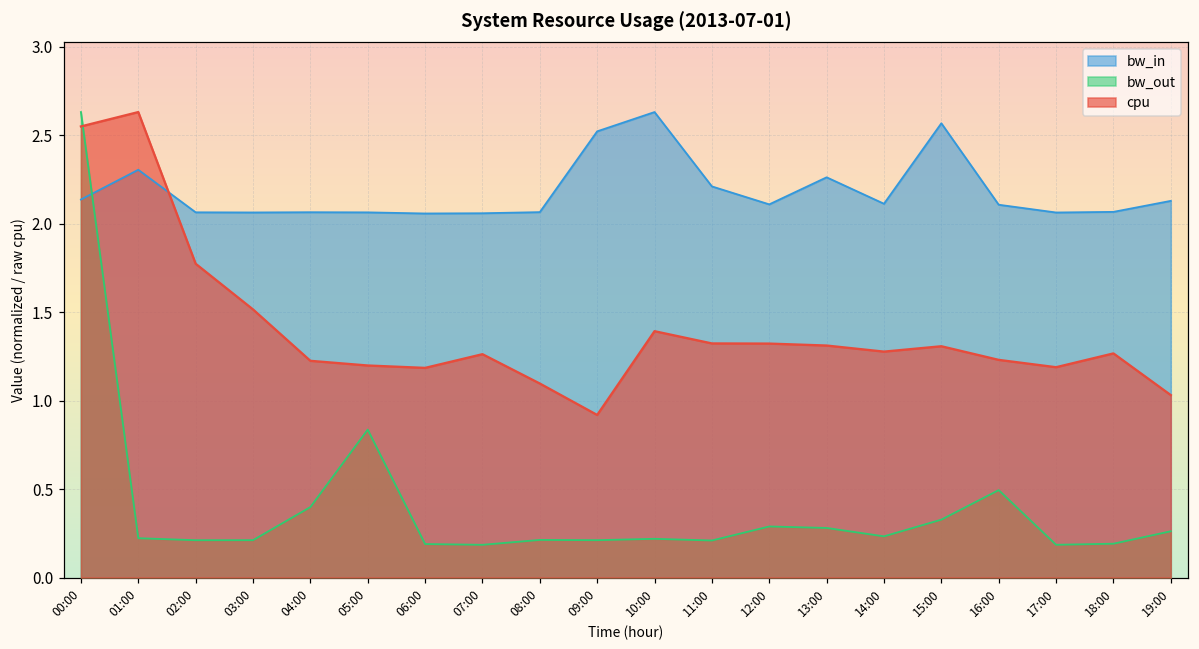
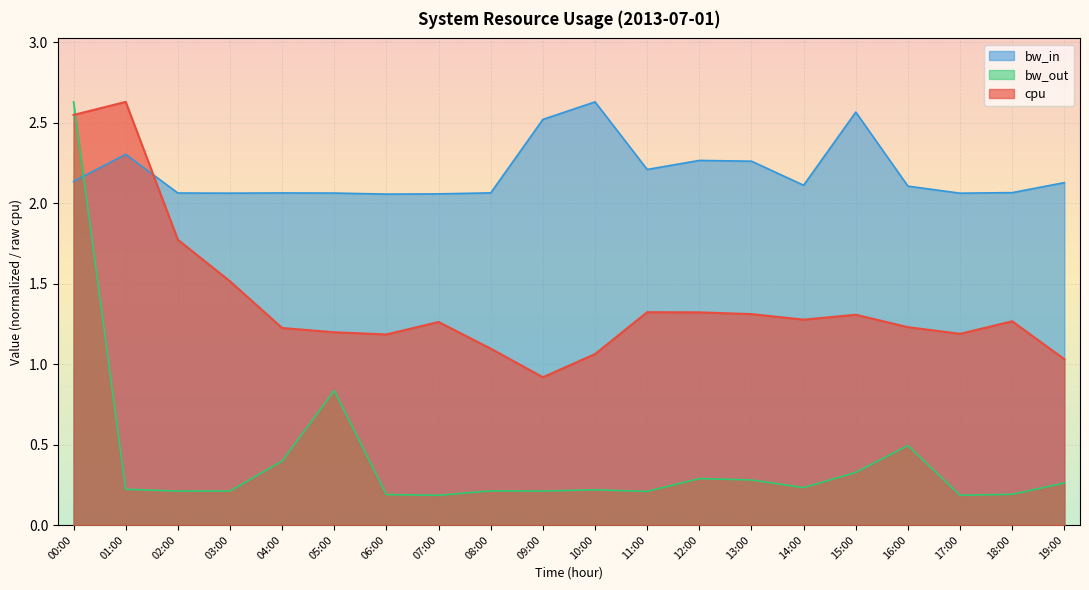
cpu, 10:00: 1.39 -> 1.06
bw_in, 12:00: 2.11 -> 2.27
